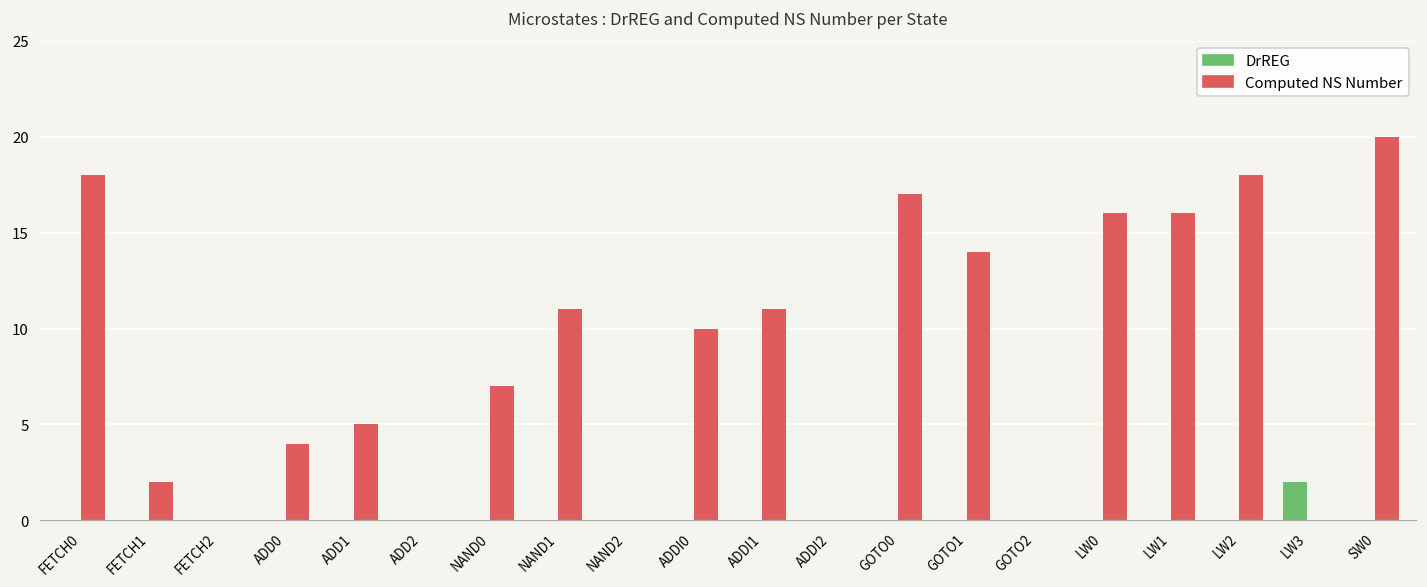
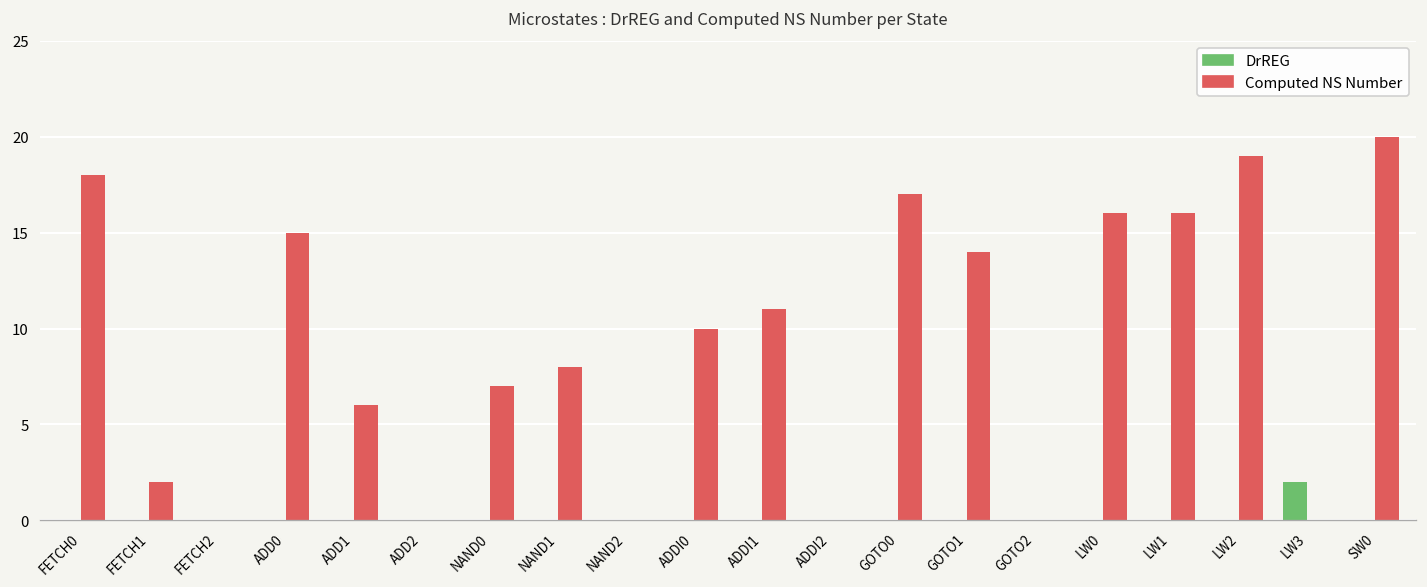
Computed NS Number, ADD0: 4 -> 15
Computed NS Number, ADD1: 5 -> 6
Computed NS Number, NAND1: 11 -> 8
Computed NS Number, LW2: 18 -> 19
